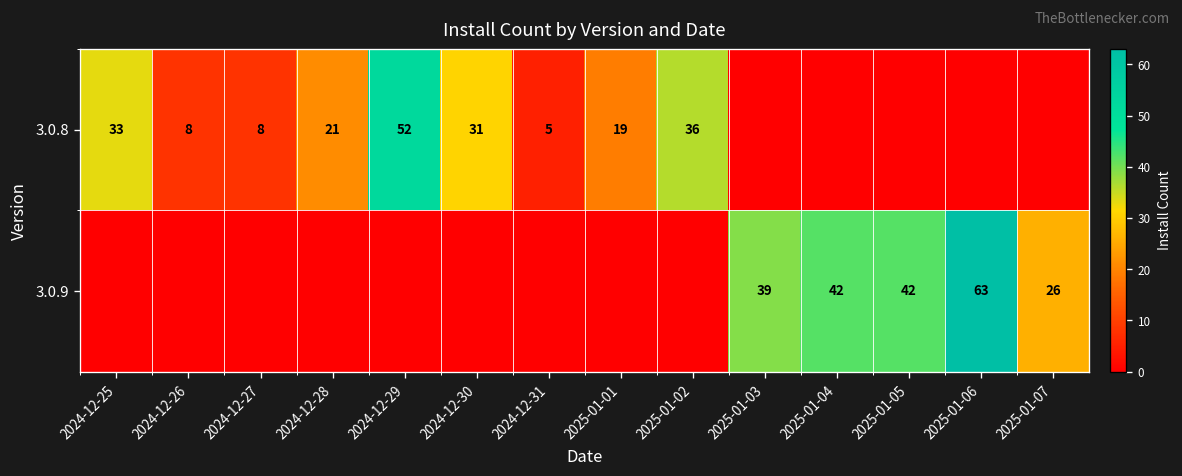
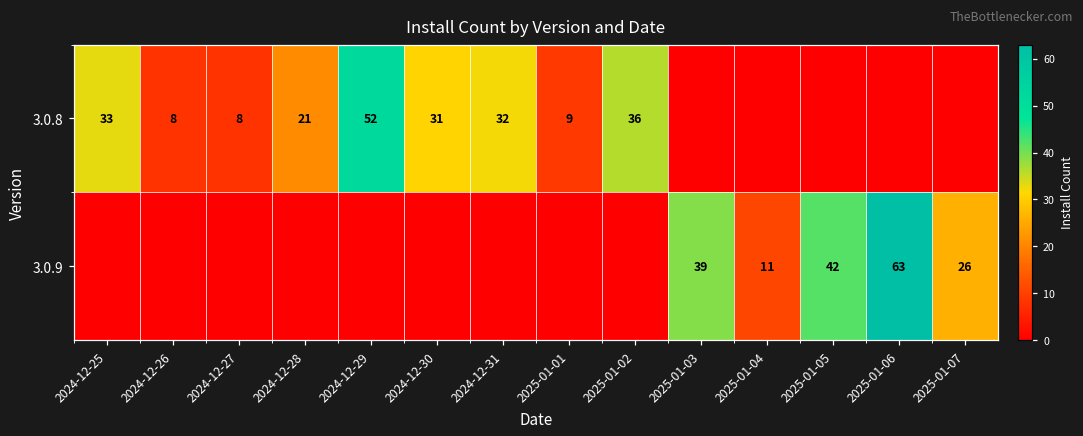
3.0.8, 2024-12-31: 5 -> 32
3.0.8, 2025-01-01: 19 -> 9
3.0.9, 2025-01-04: 42 -> 11
